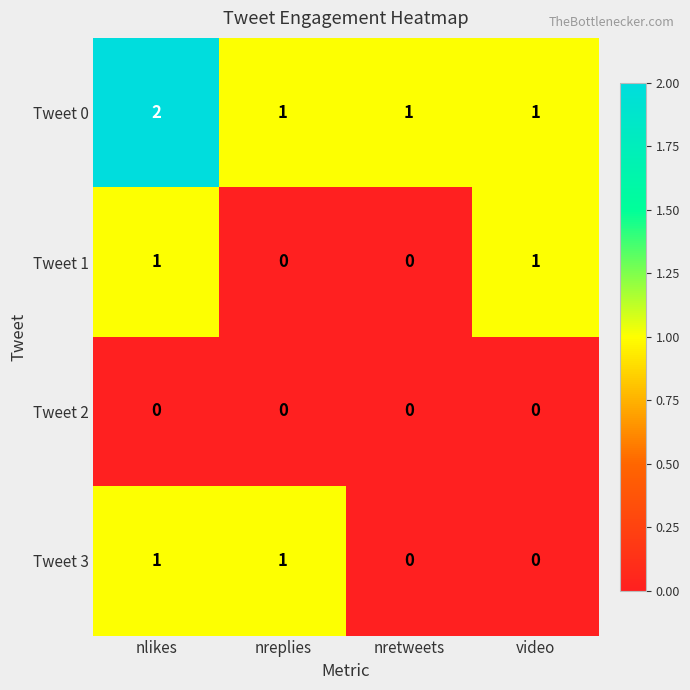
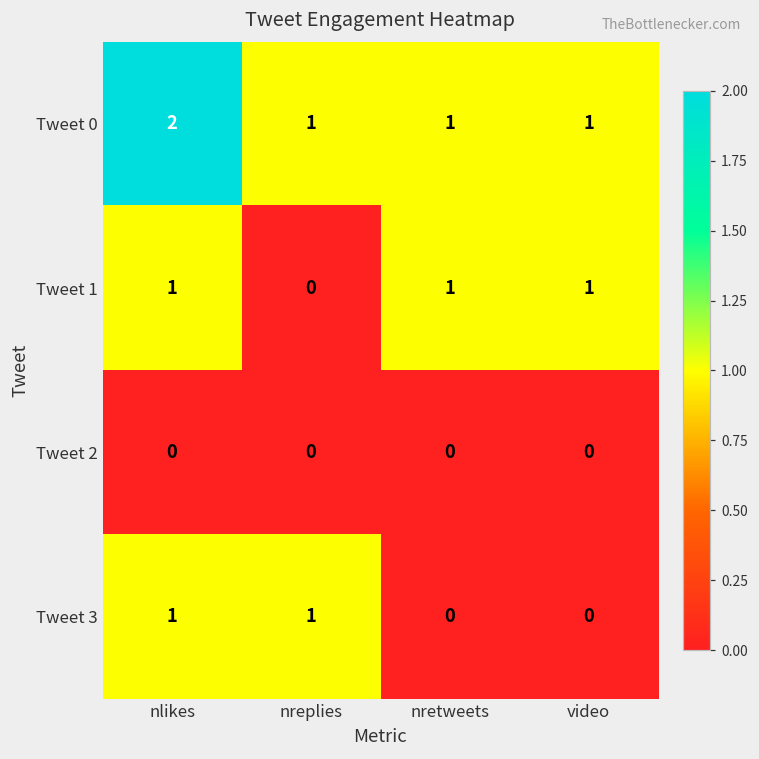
Tweet 1, nretweets: 0 -> 1
